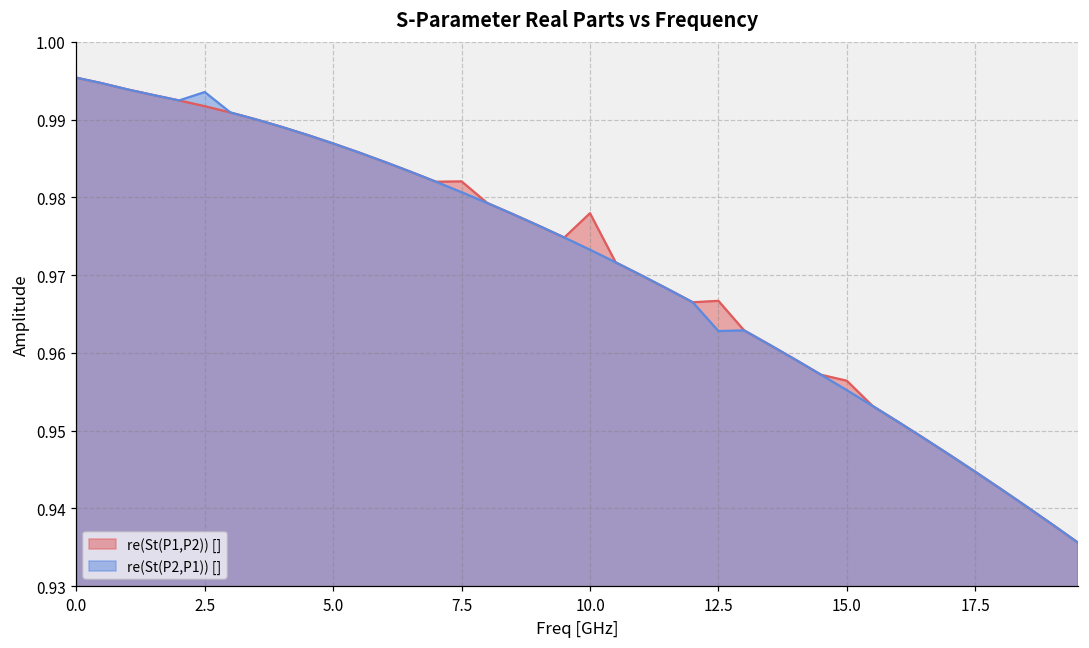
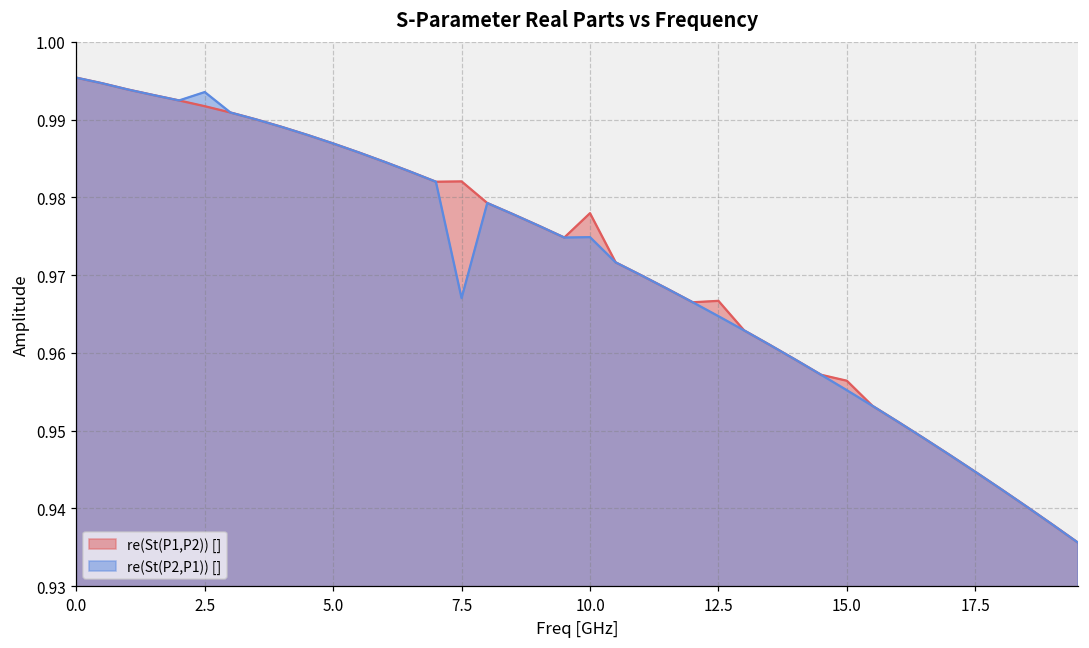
re(St(P2,P1)) [], 7.5: 0.981 -> 0.967
re(St(P2,P1)) [], 10.0: 0.973 -> 0.975
re(St(P2,P1)) [], 12.5: 0.963 -> 0.965
